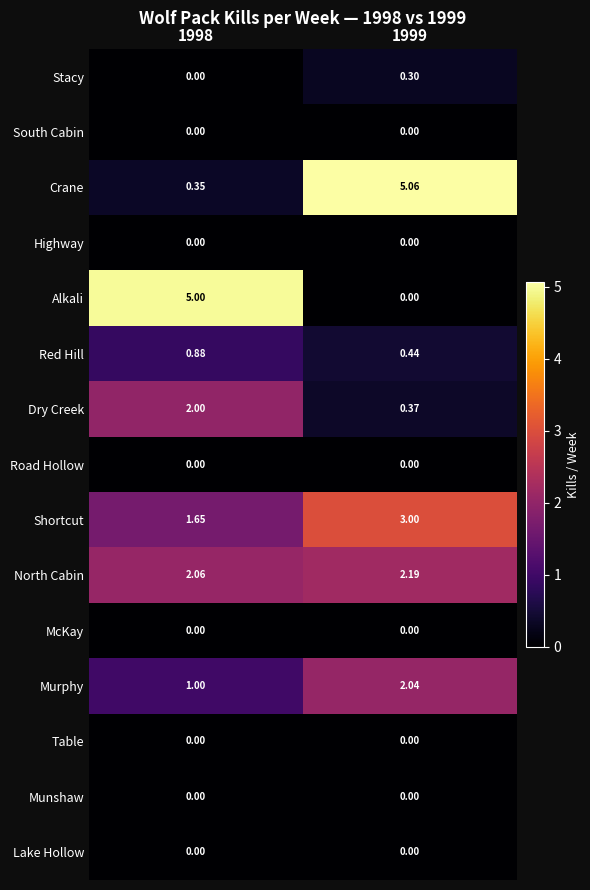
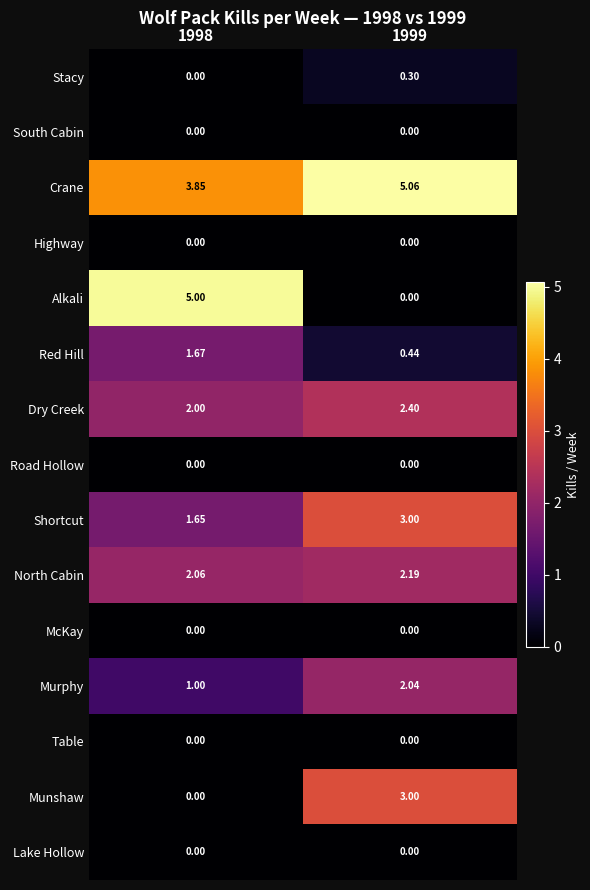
Crane, 1998: 0.35 -> 3.85
Red Hill, 1998: 0.88 -> 1.67
Dry Creek, 1999: 0.37 -> 2.40
Munshaw, 1999: 0.00 -> 3.00
